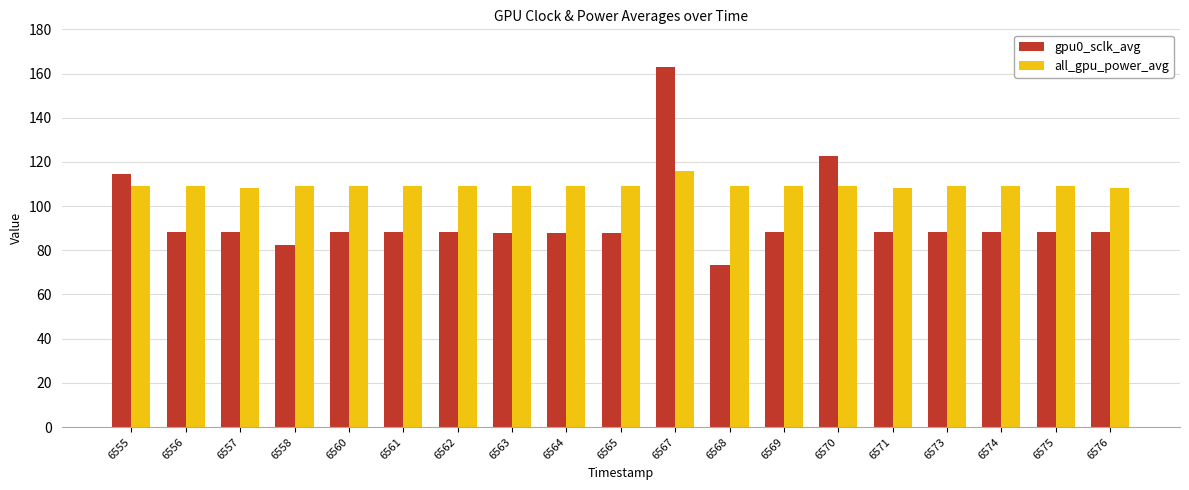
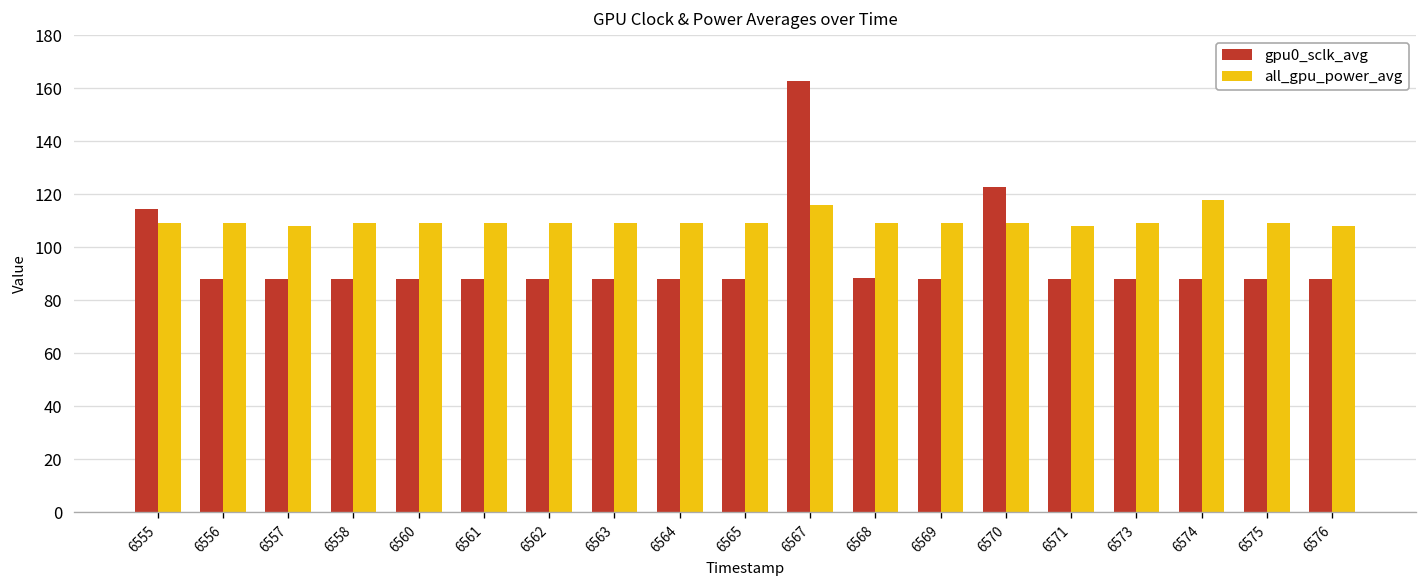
gpu0_sclk_avg, 6558: 82 -> 88
gpu0_sclk_avg, 6568: 73 -> 88
all_gpu_power_avg, 6574: 109 -> 118
